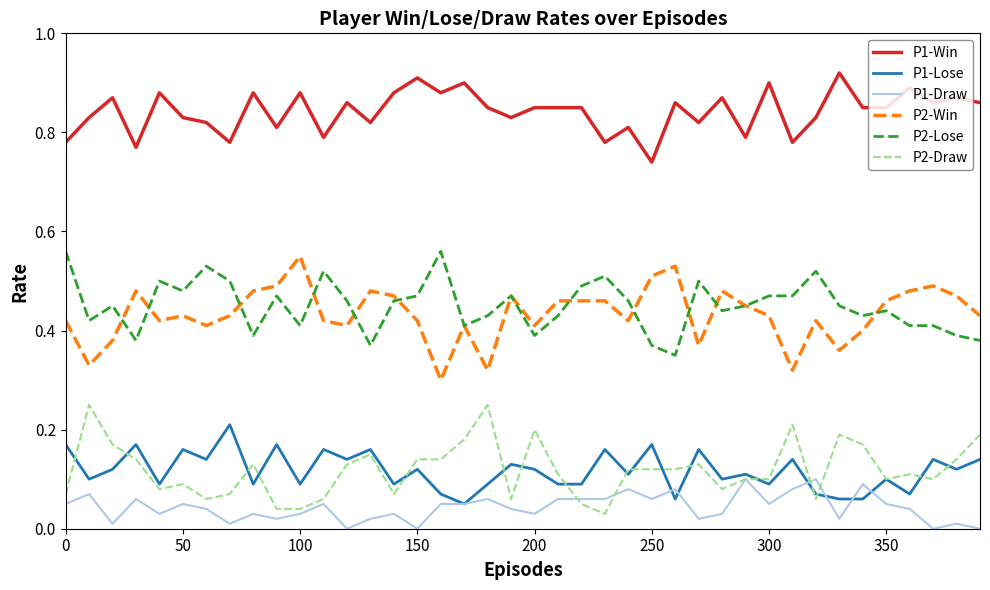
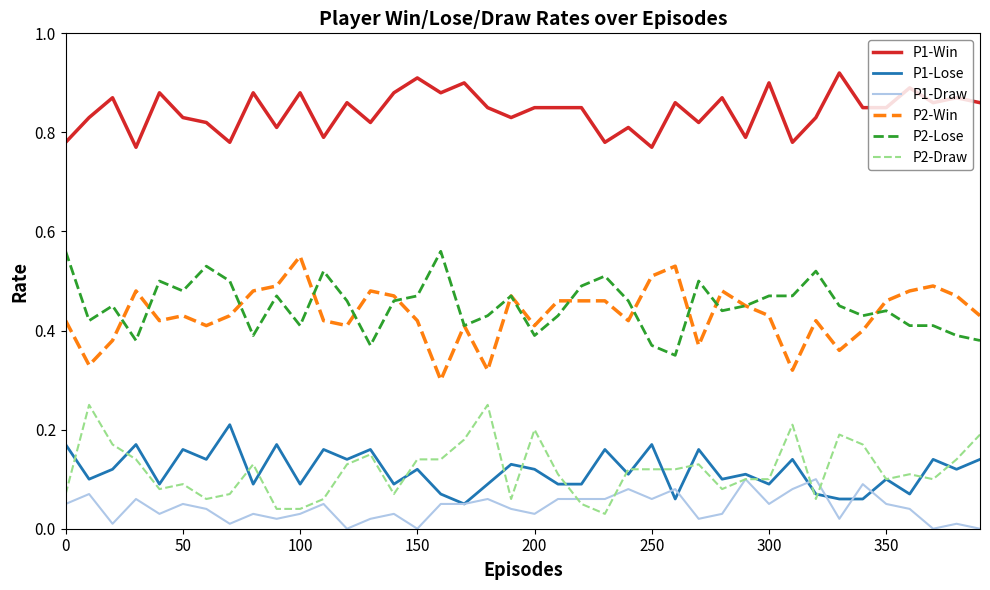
P1-Win, 250: 0.74 -> 0.77
